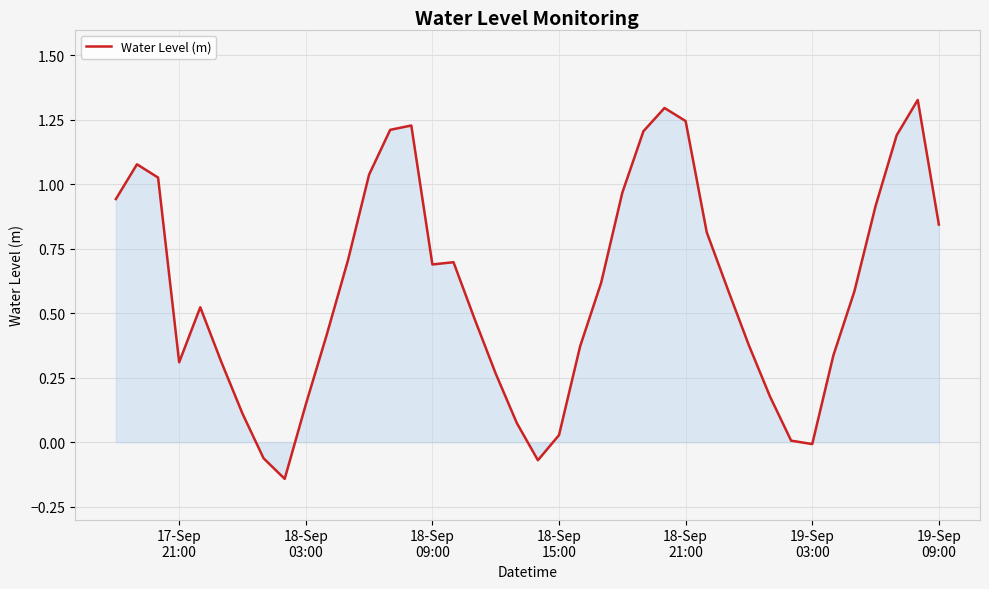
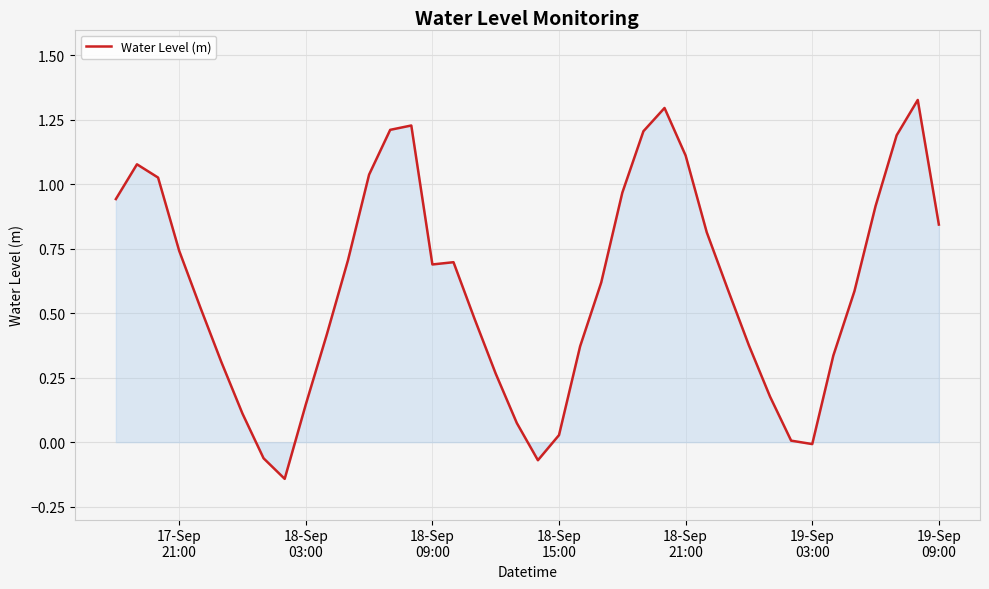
Water Level (m), 17-Sep 21:00: 0.31 -> 0.74
Water Level (m), 18-Sep 21:00: 1.25 -> 1.11
